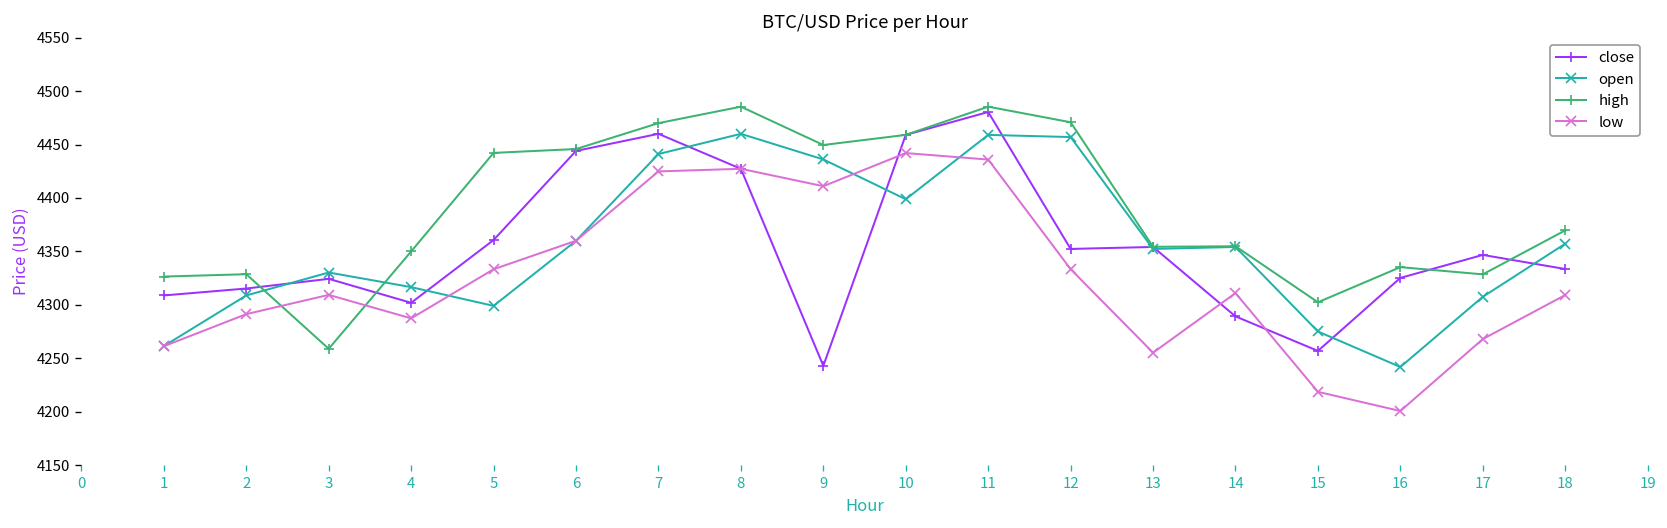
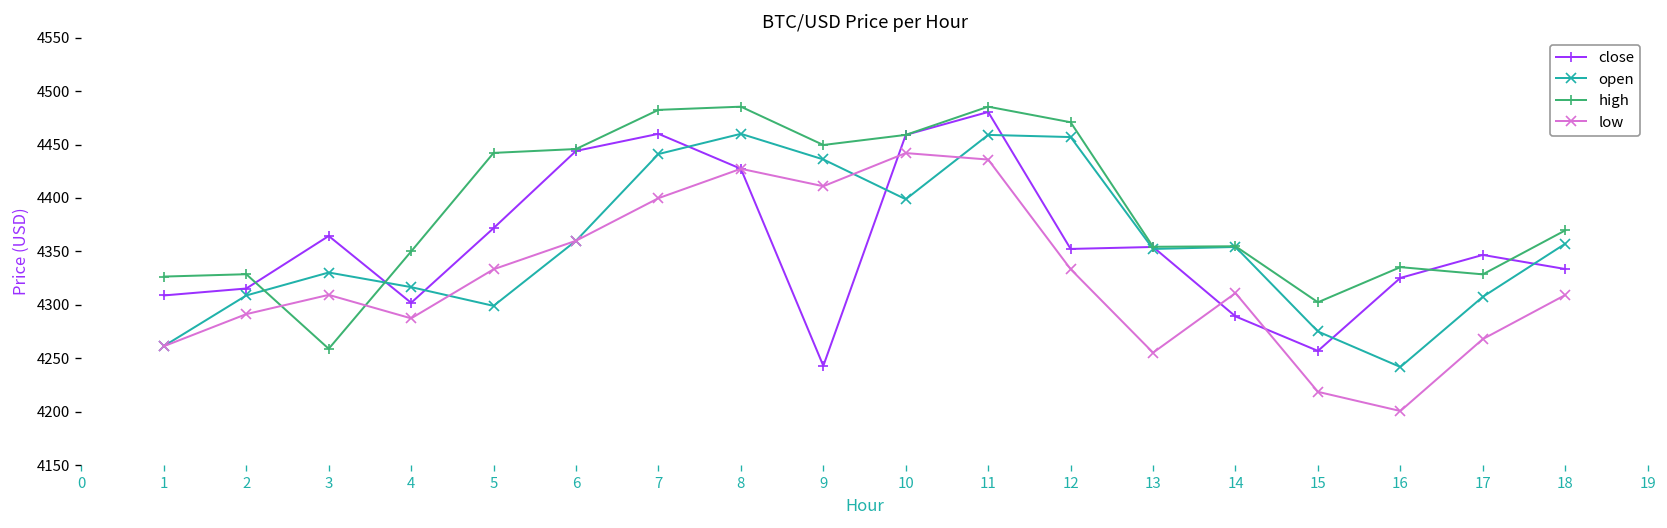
close, 3: 4320 -> 4360
close, 5: 4360 -> 4370
high, 7: 4470 -> 4480
low, 7: 4420 -> 4400
